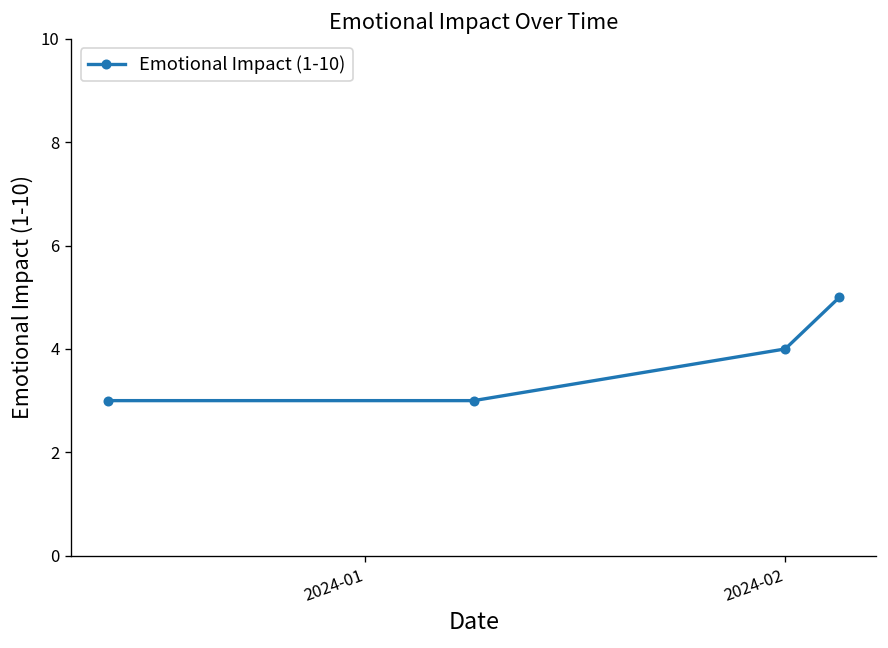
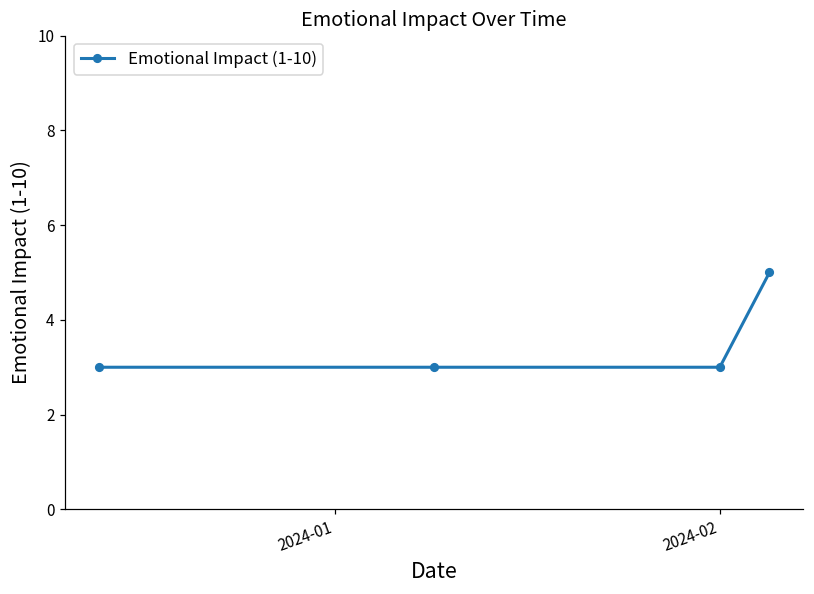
2024-02: 4 -> 3
